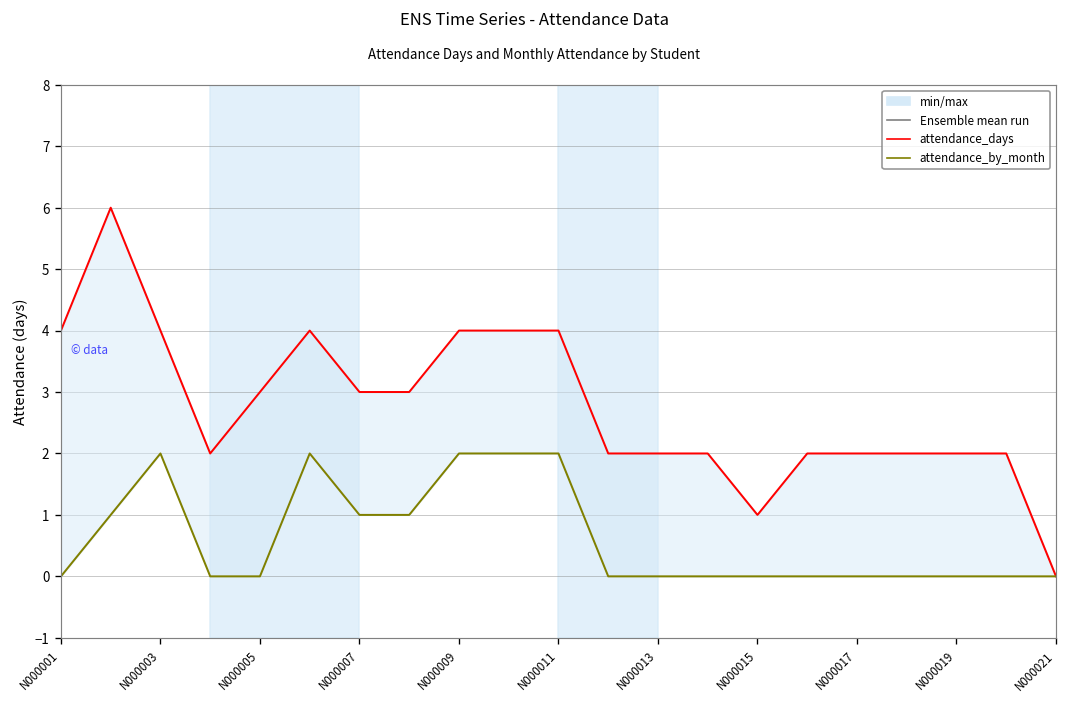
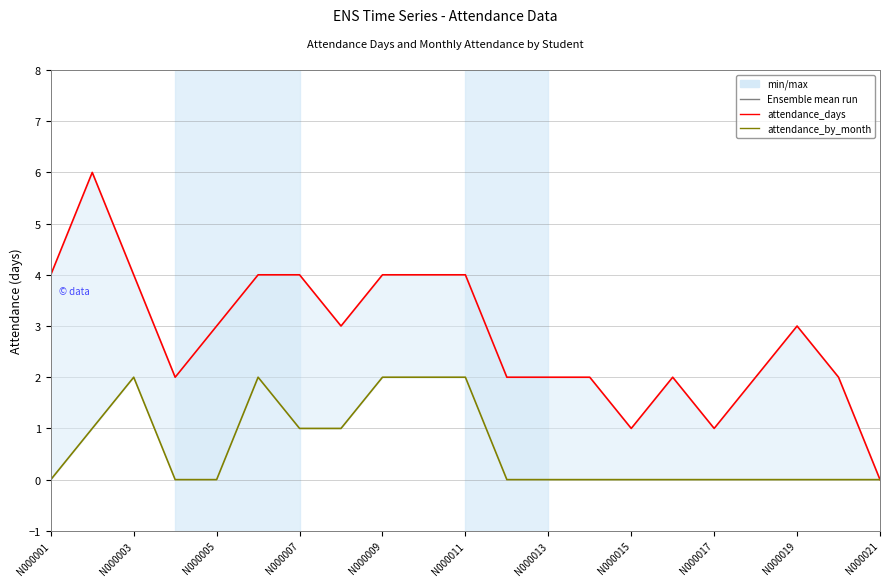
attendance_days, N000007: 3 -> 4
attendance_days, N000017: 2 -> 1
attendance_days, N000019: 2 -> 3
